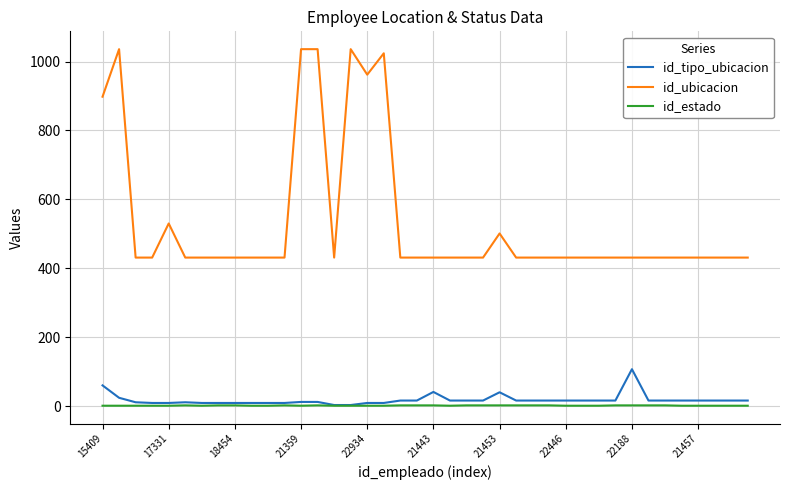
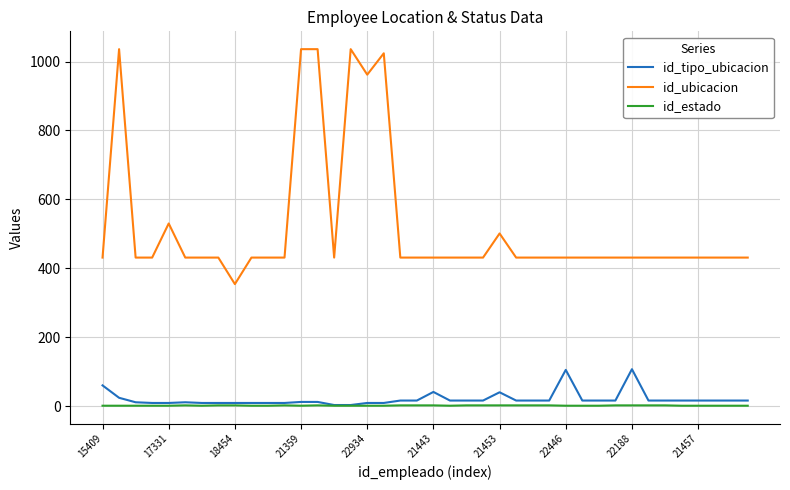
id_ubicacion, 15409: 900 -> 430
id_ubicacion, 18454: 430 -> 350
id_tipo_ubicacion, 22446: 20 -> 110
